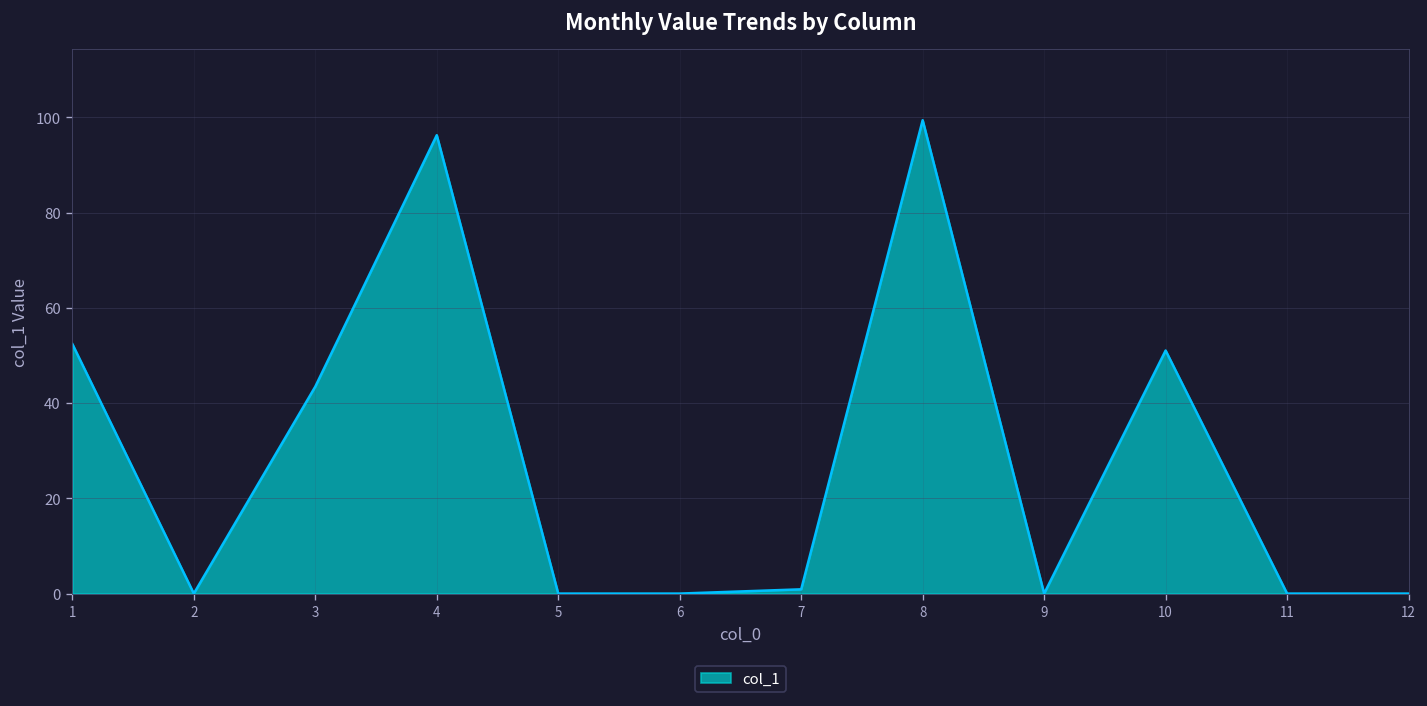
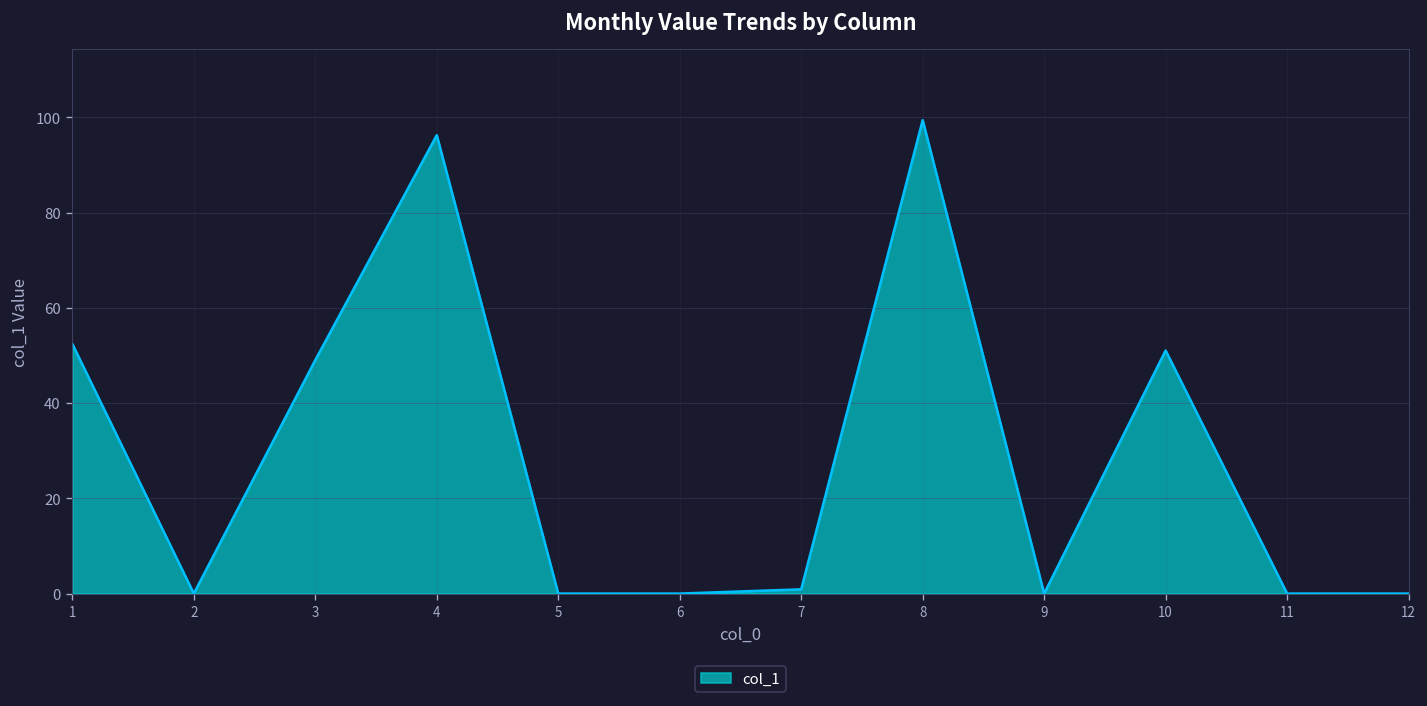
3: 43 -> 49
